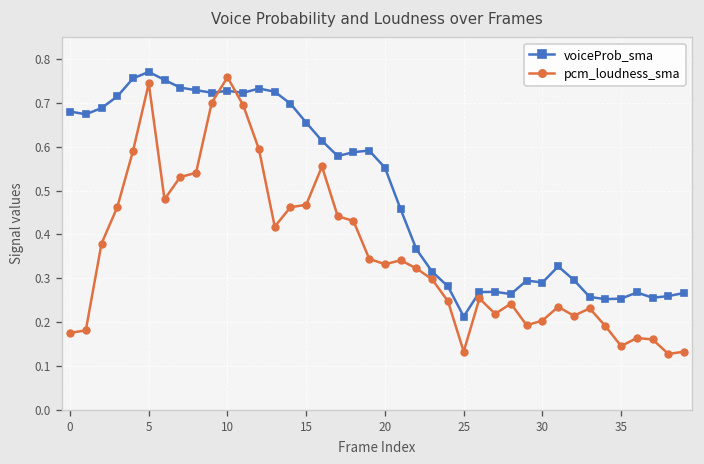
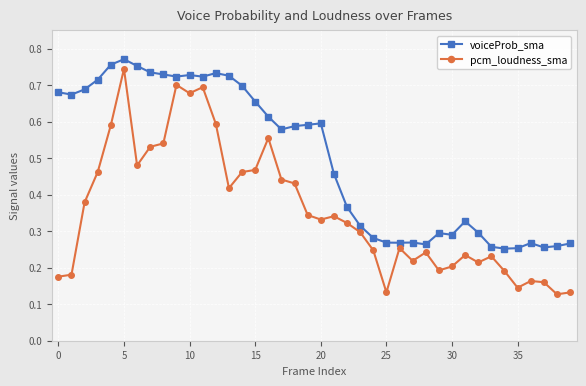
pcm_loudness_sma, 10: 0.76 -> 0.68
voiceProb_sma, 20: 0.55 -> 0.60
voiceProb_sma, 25: 0.21 -> 0.27
